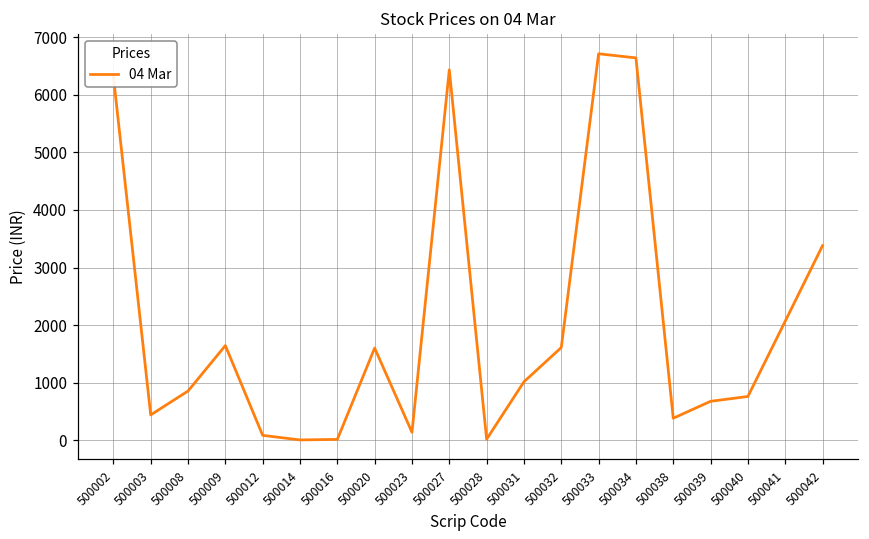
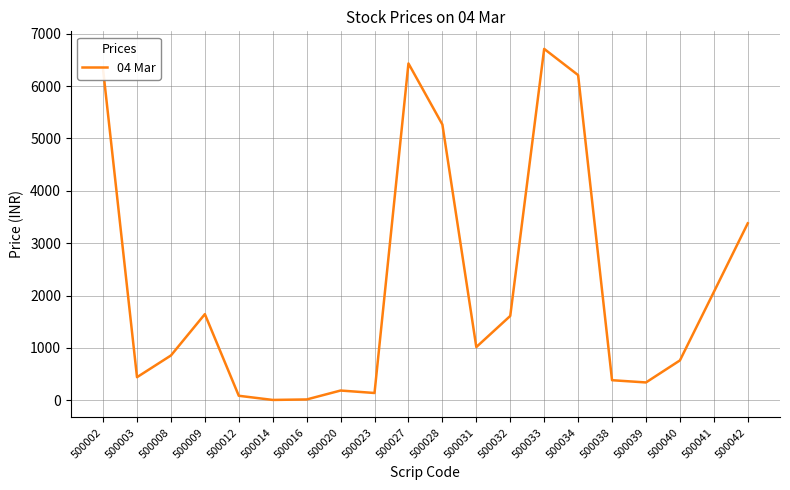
500020: 1600 -> 200
500028: 0 -> 5300
500034: 6600 -> 6200
500039: 700 -> 300
